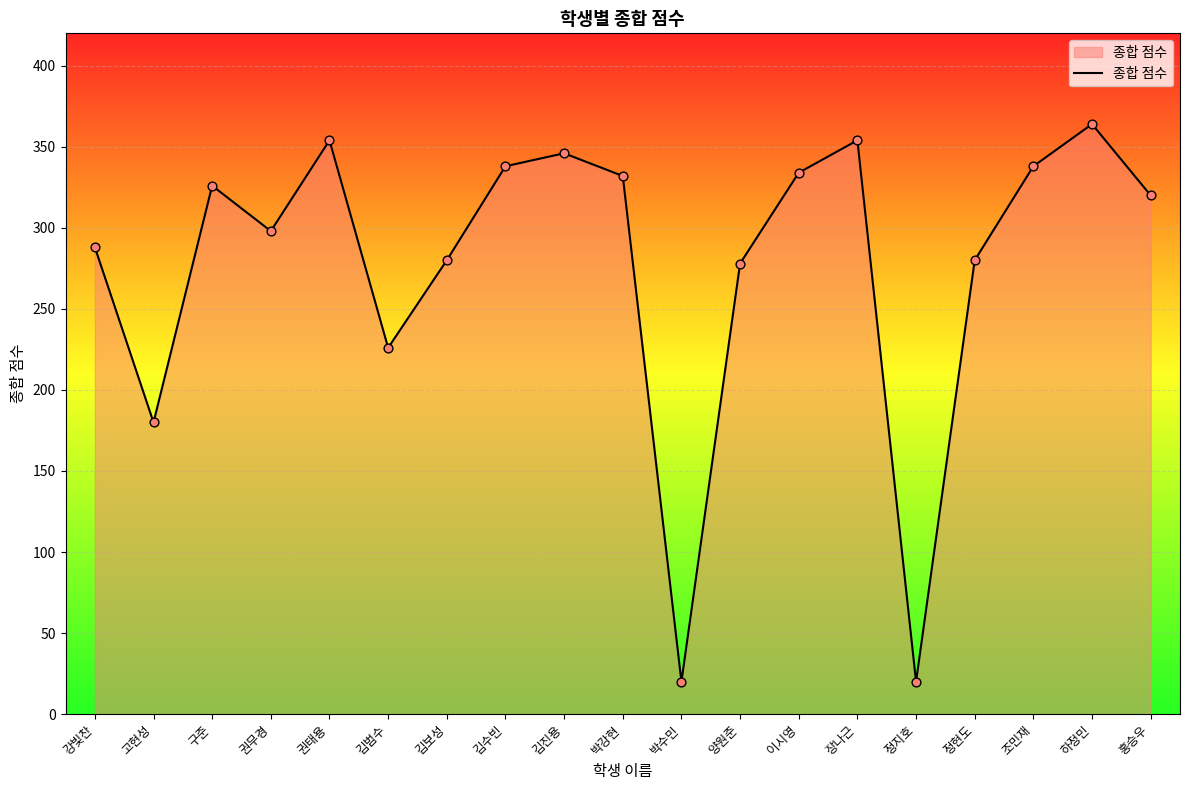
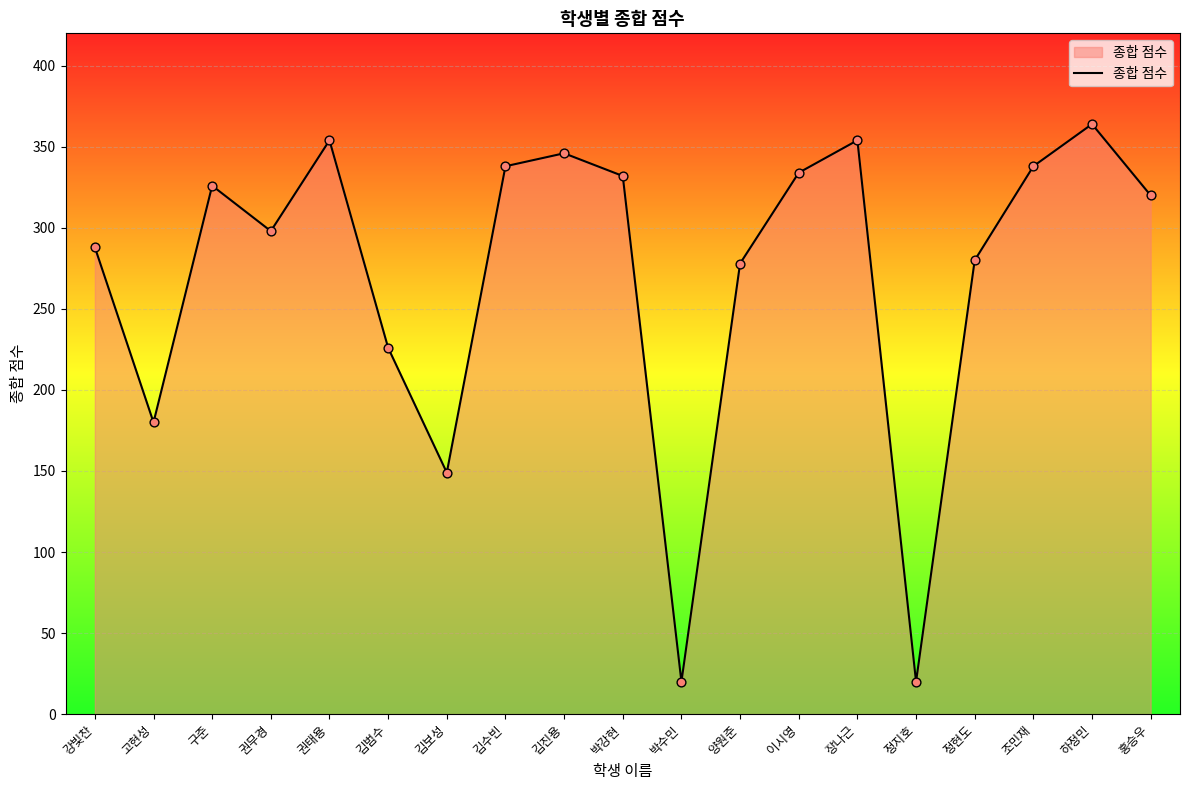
김보성: 280 -> 149
